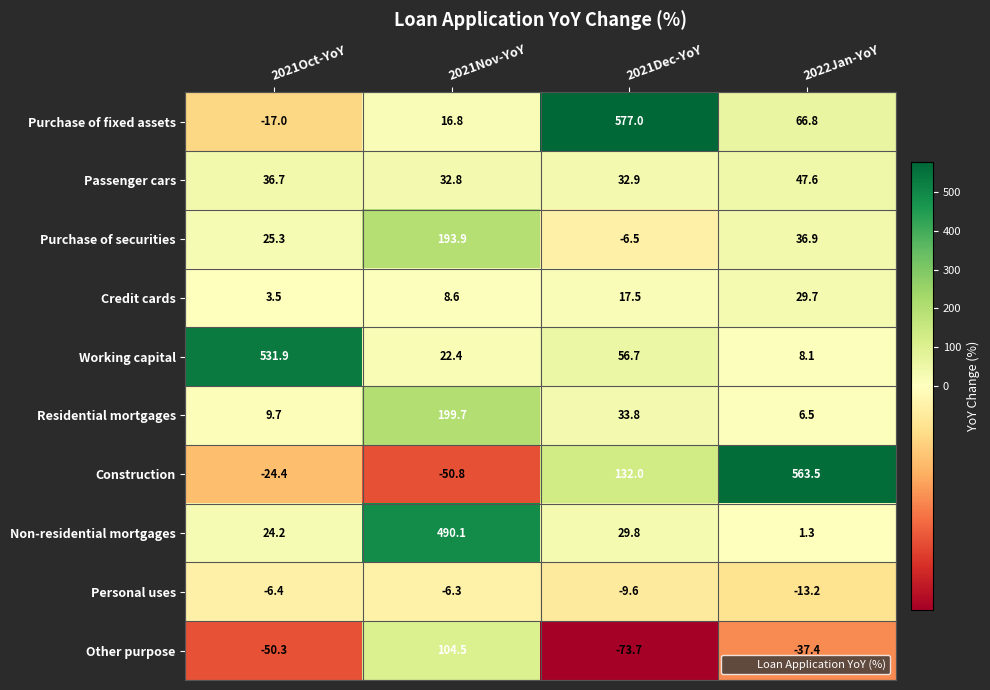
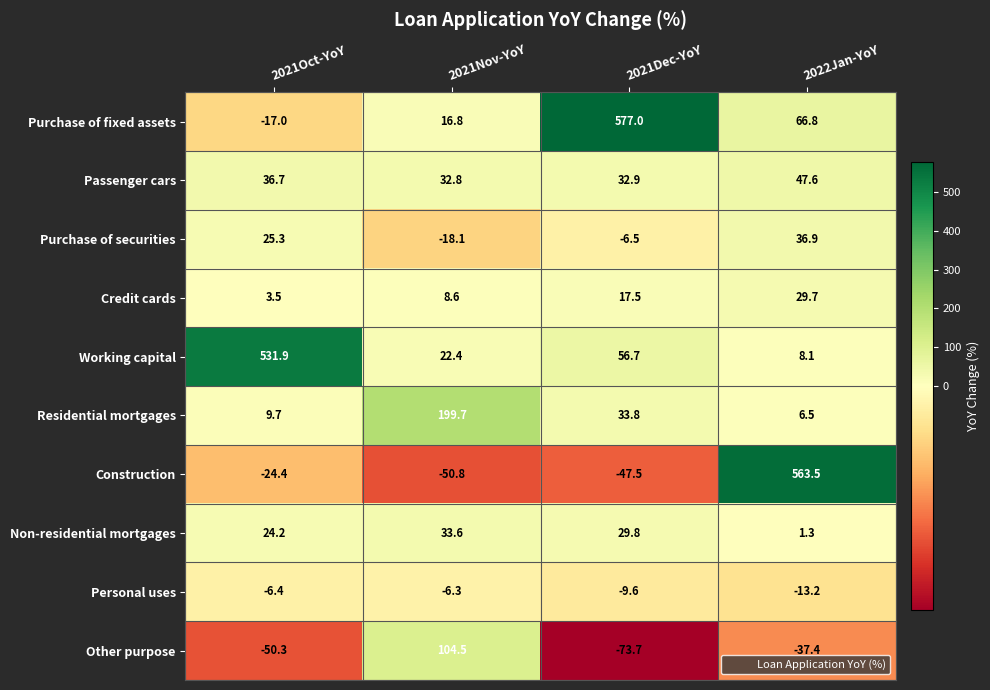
Purchase of securities, 2021Nov-YoY: 193.9 -> -18.1
Construction, 2021Dec-YoY: 132.0 -> -47.5
Non-residential mortgages, 2021Nov-YoY: 490.1 -> 33.6
